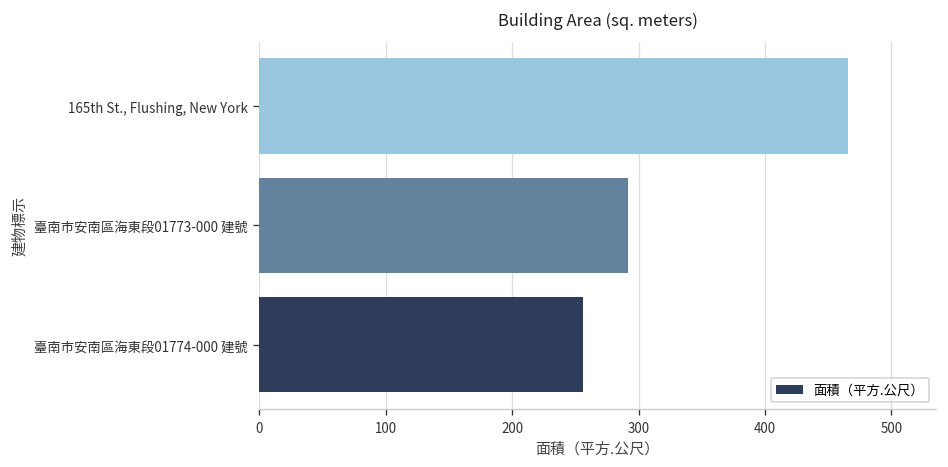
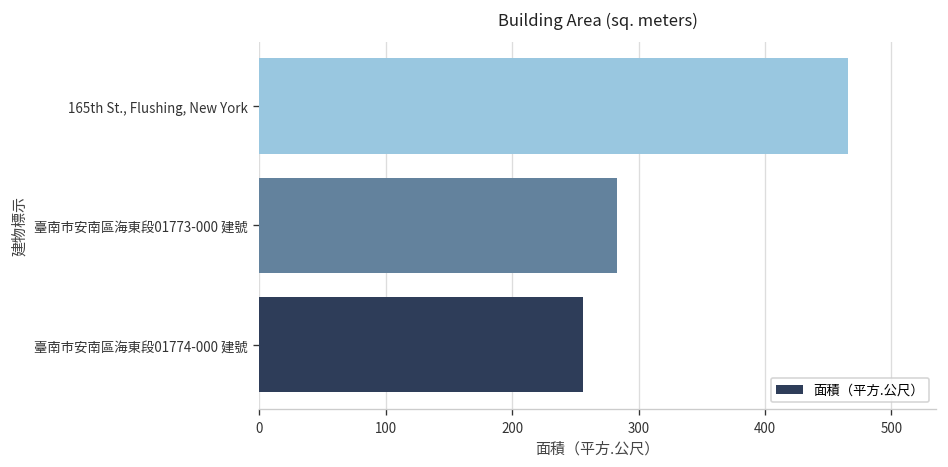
臺南市安南區海東段01773-000 建號: 292 -> 283
